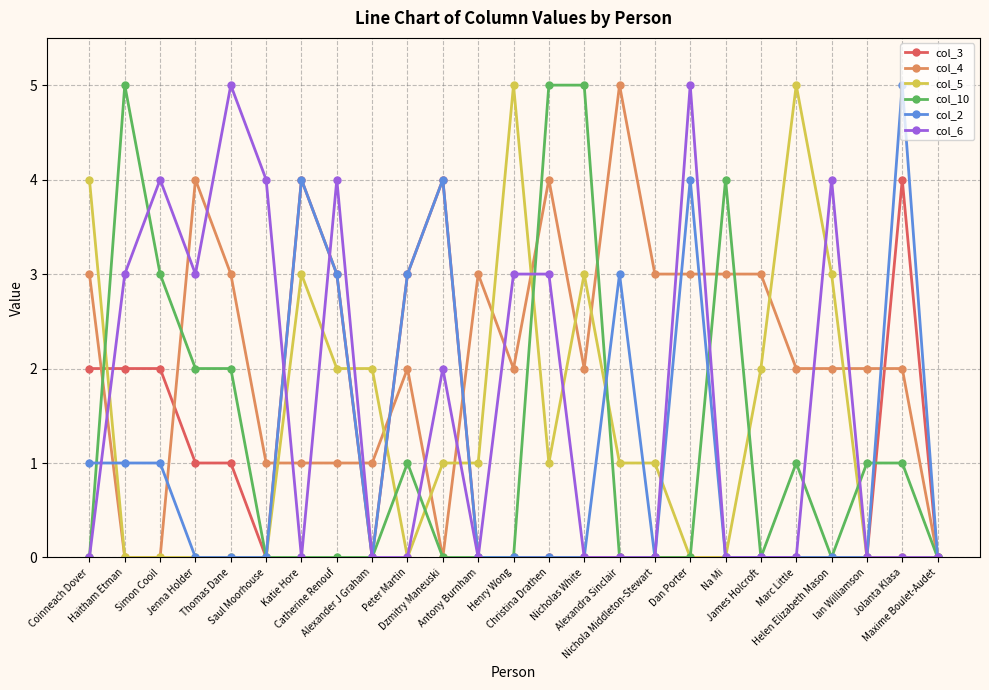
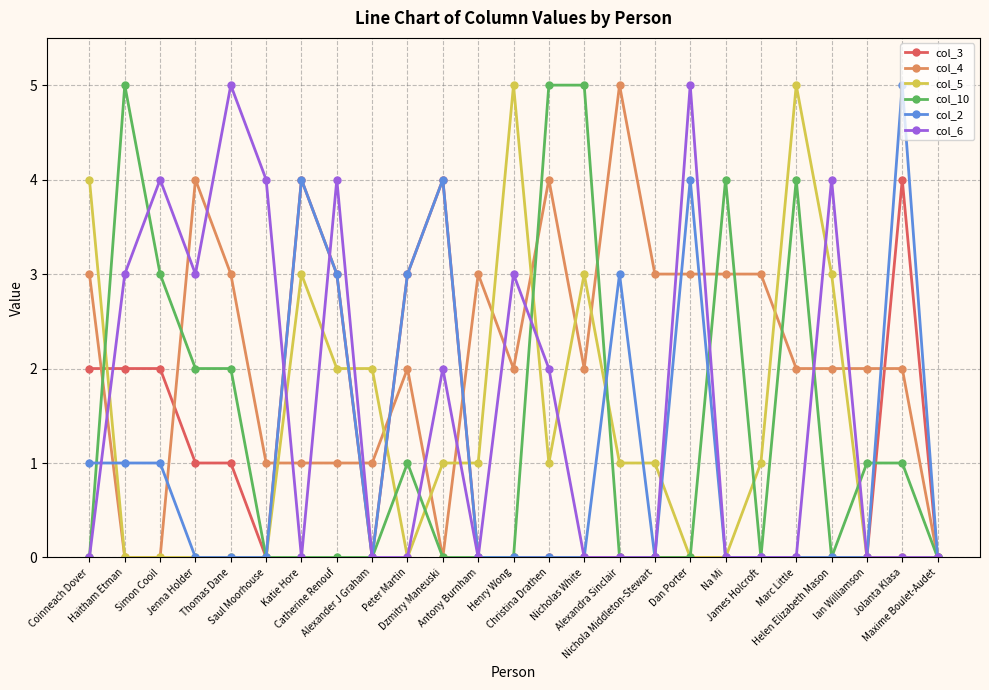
col_6, Christina Drathen: 3 -> 2
col_5, James Holcroft: 2 -> 1
col_10, Marc Little: 1 -> 4
